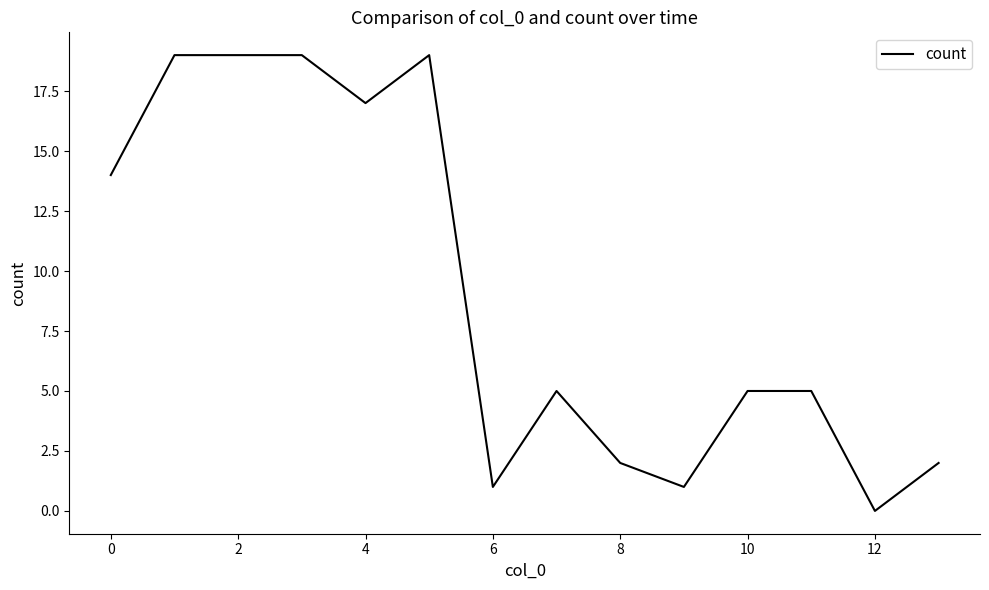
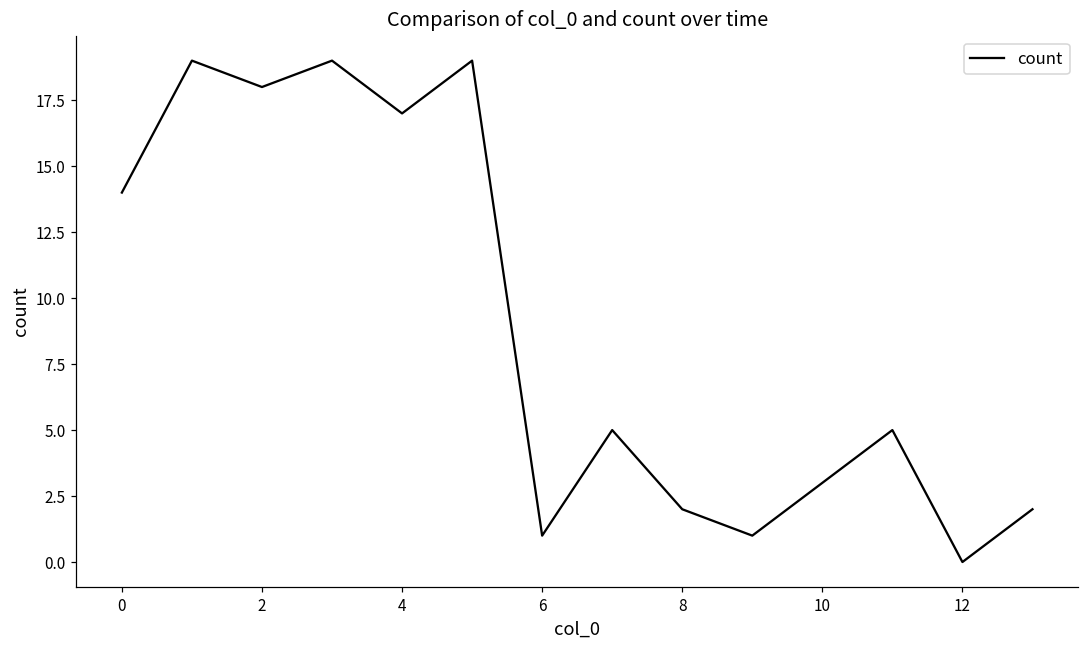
2: 19 -> 18
10: 5 -> 3
